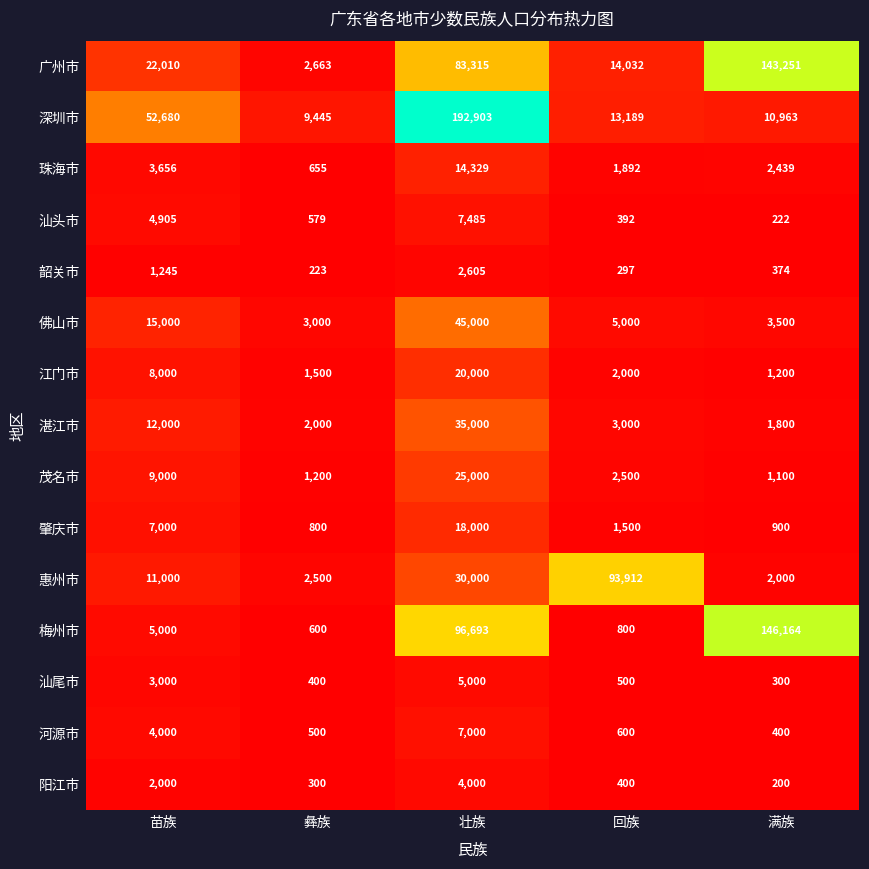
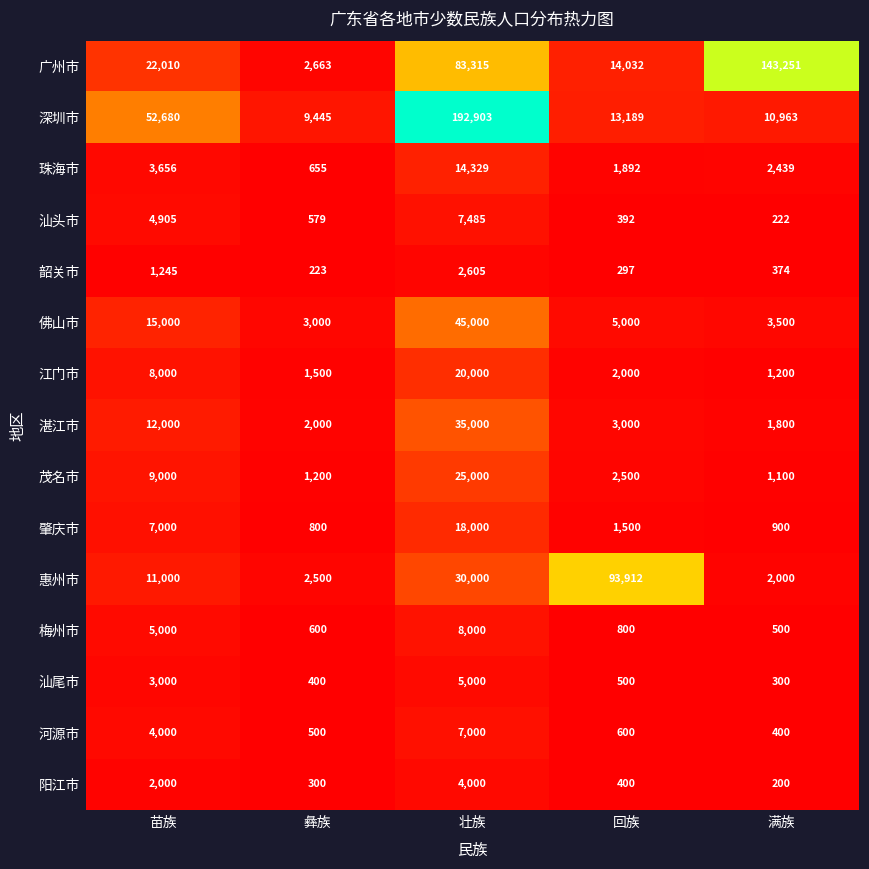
梅州市, 壮族: 96,693 -> 8,000
梅州市, 满族: 146,164 -> 500
